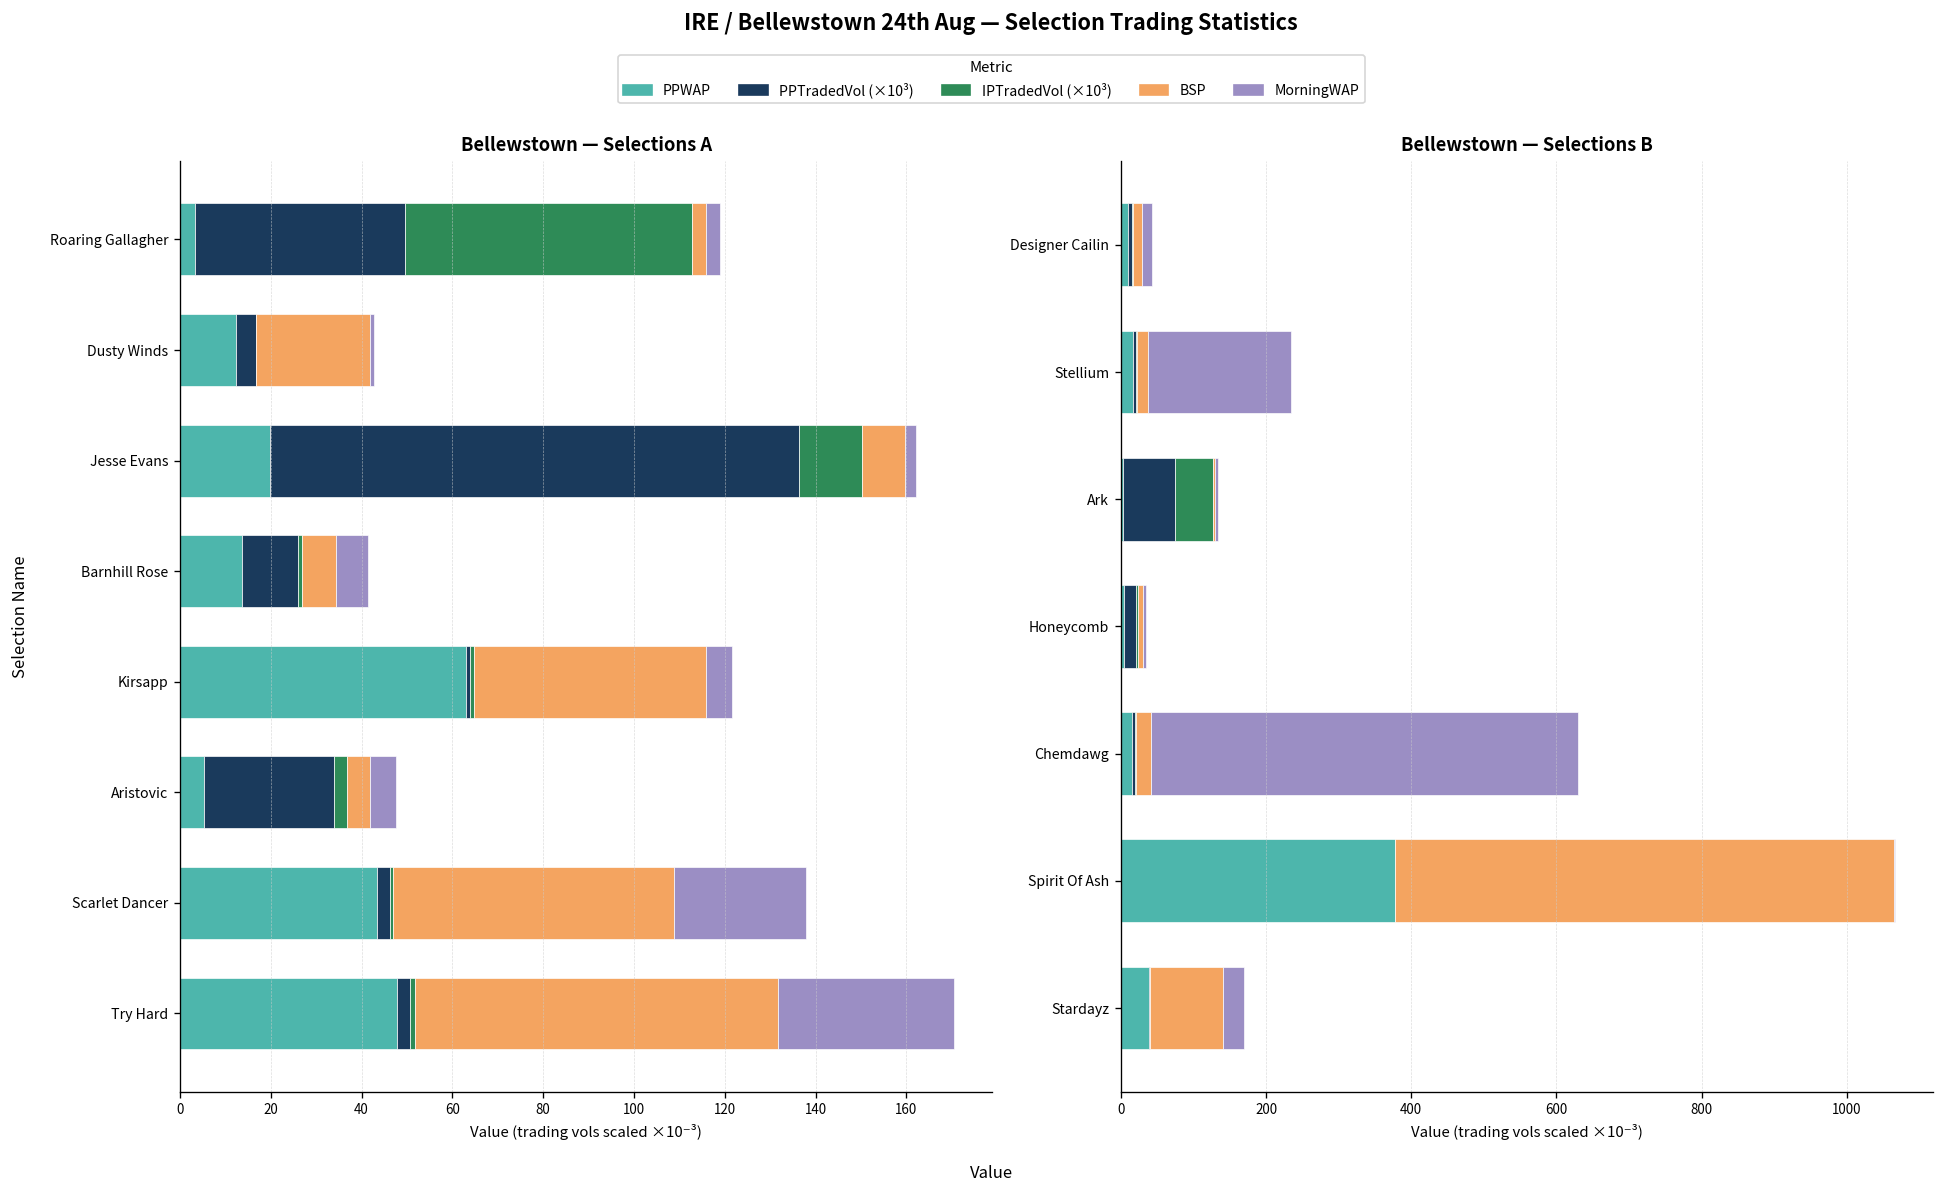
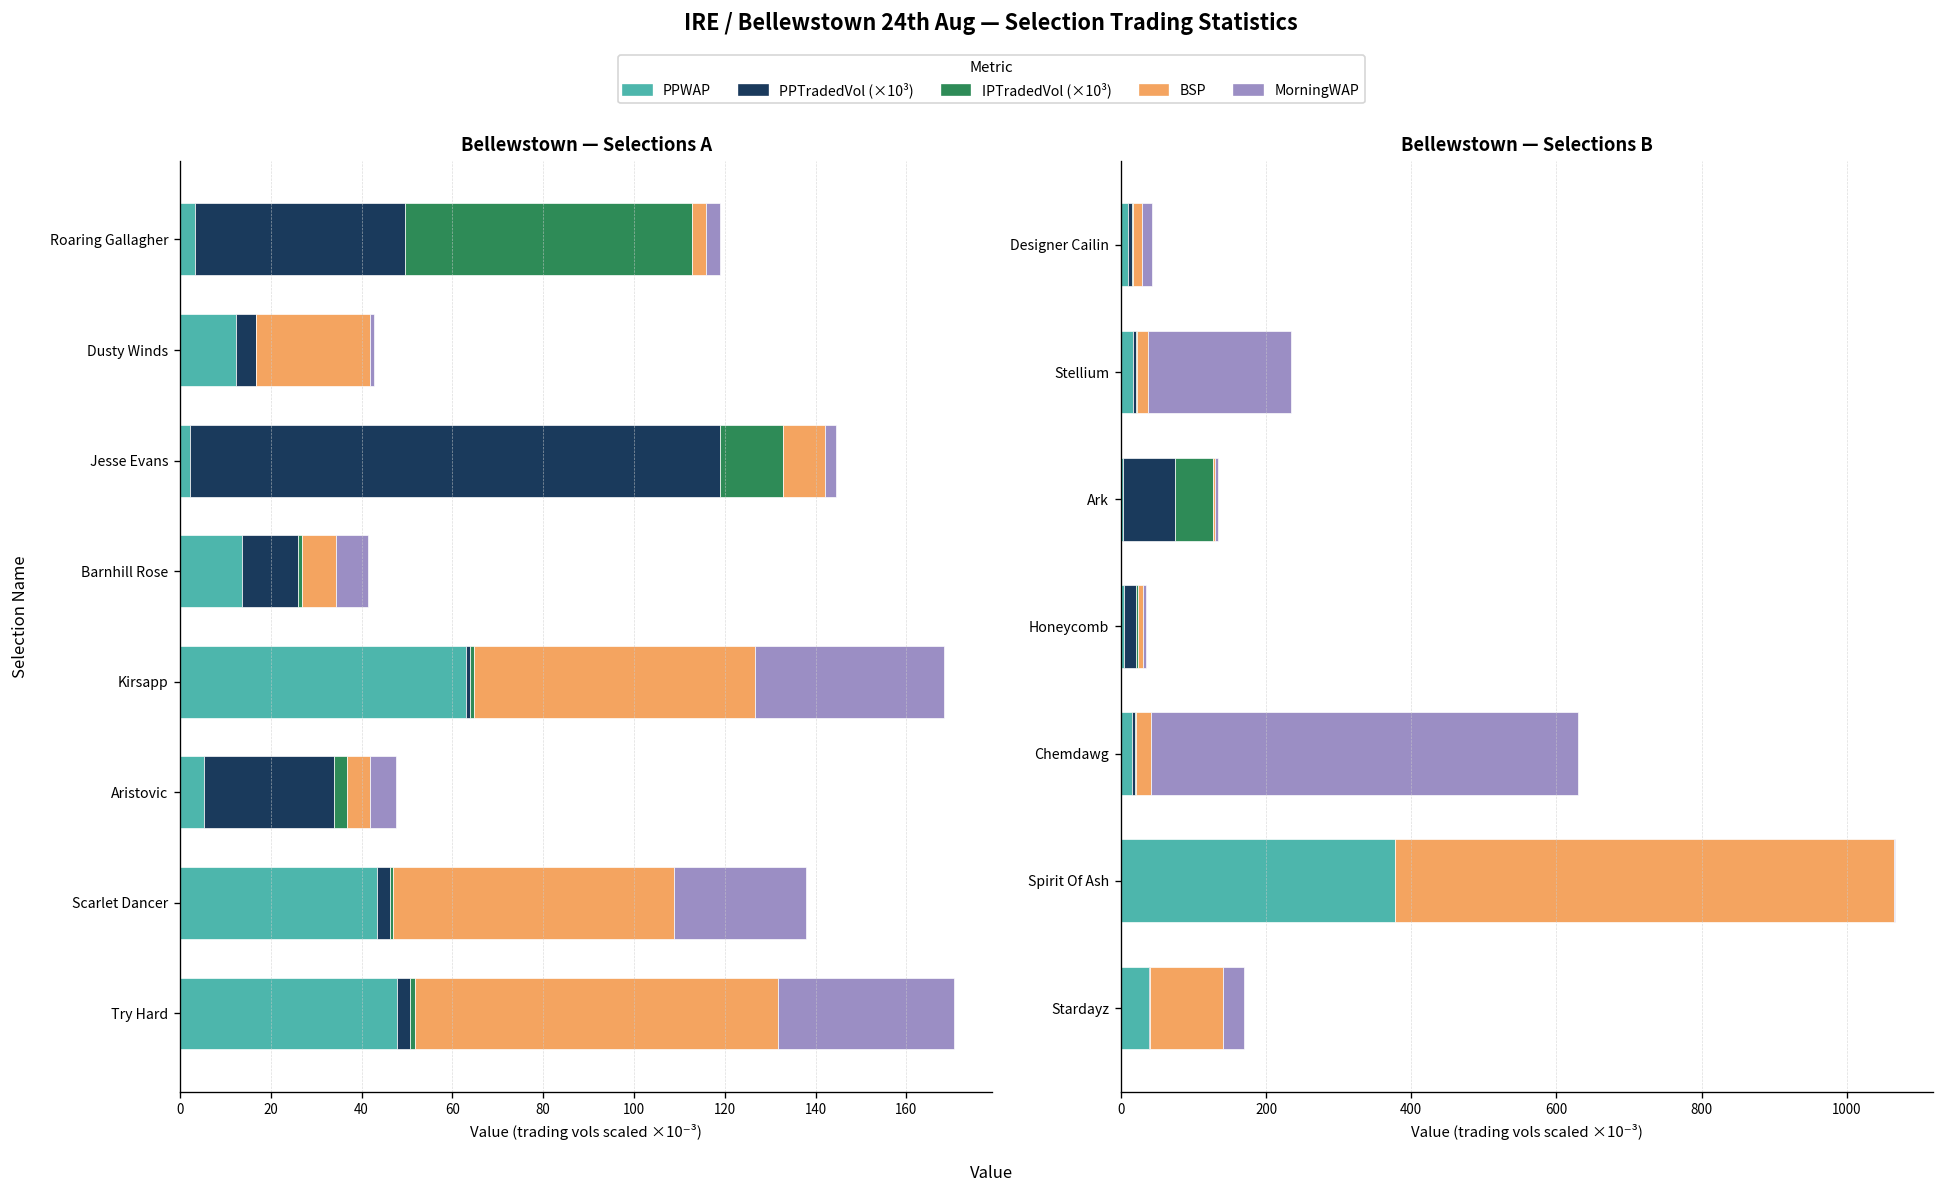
Bellewstown — Selections A, PPWAP, Jesse Evans: 20 -> 2
Bellewstown — Selections A, BSP, Kirsapp: 51 -> 62
Bellewstown — Selections A, MorningWAP, Kirsapp: 6 -> 42
